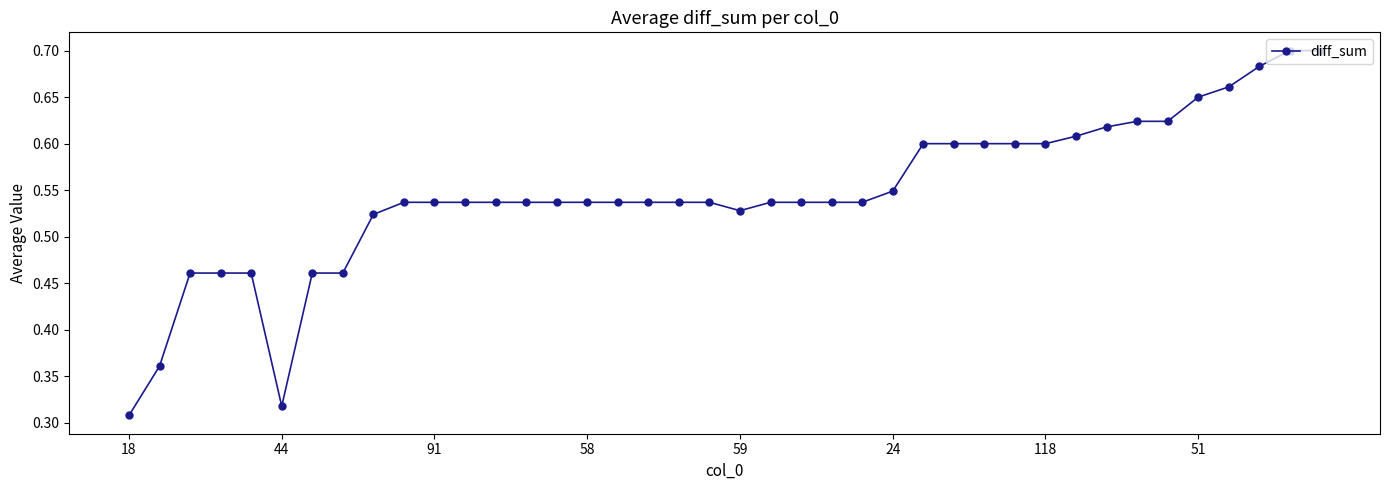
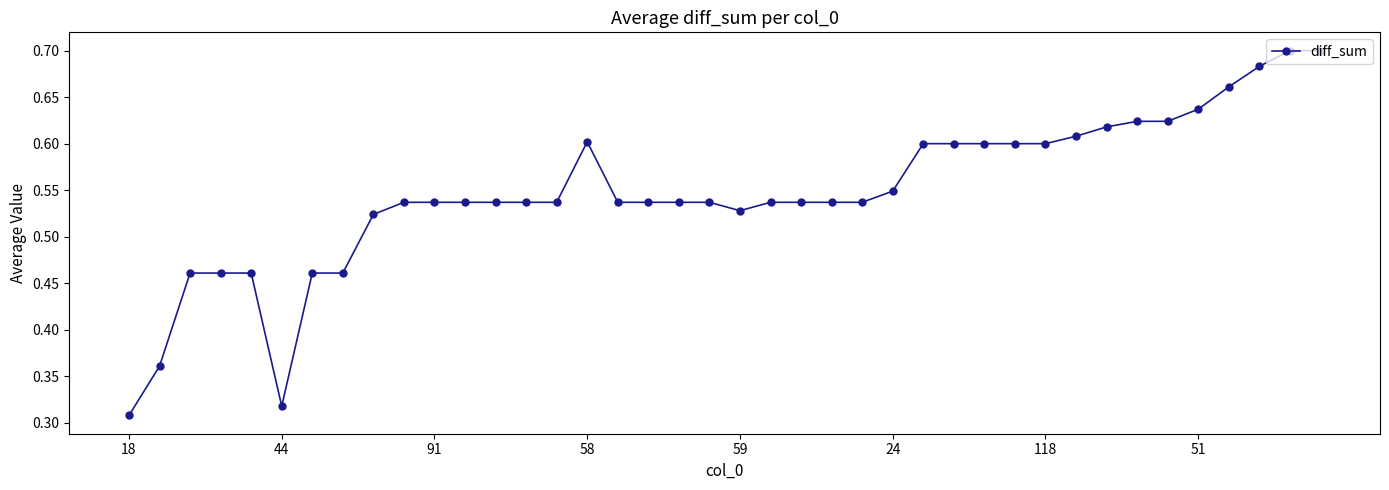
58: 0.54 -> 0.60
51: 0.65 -> 0.64
